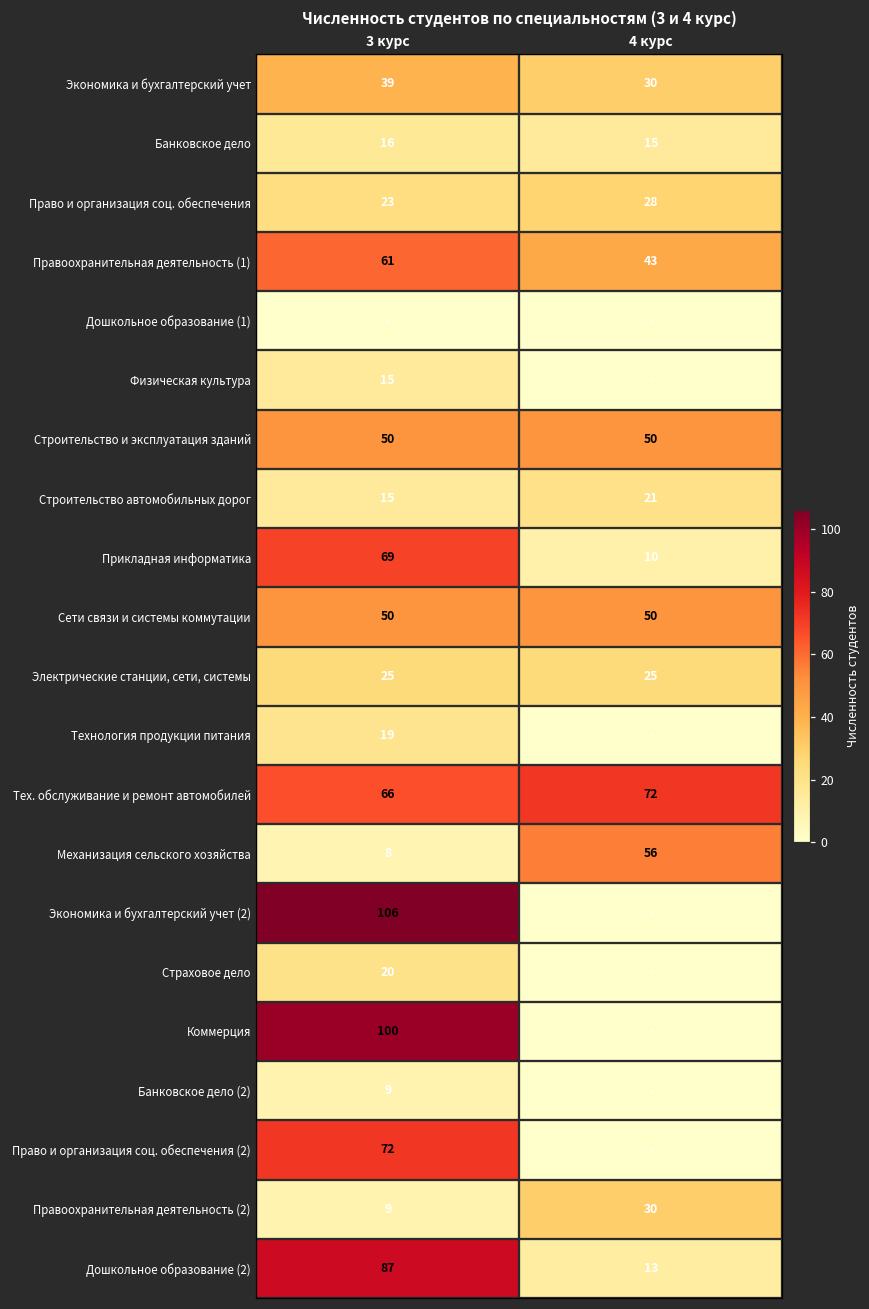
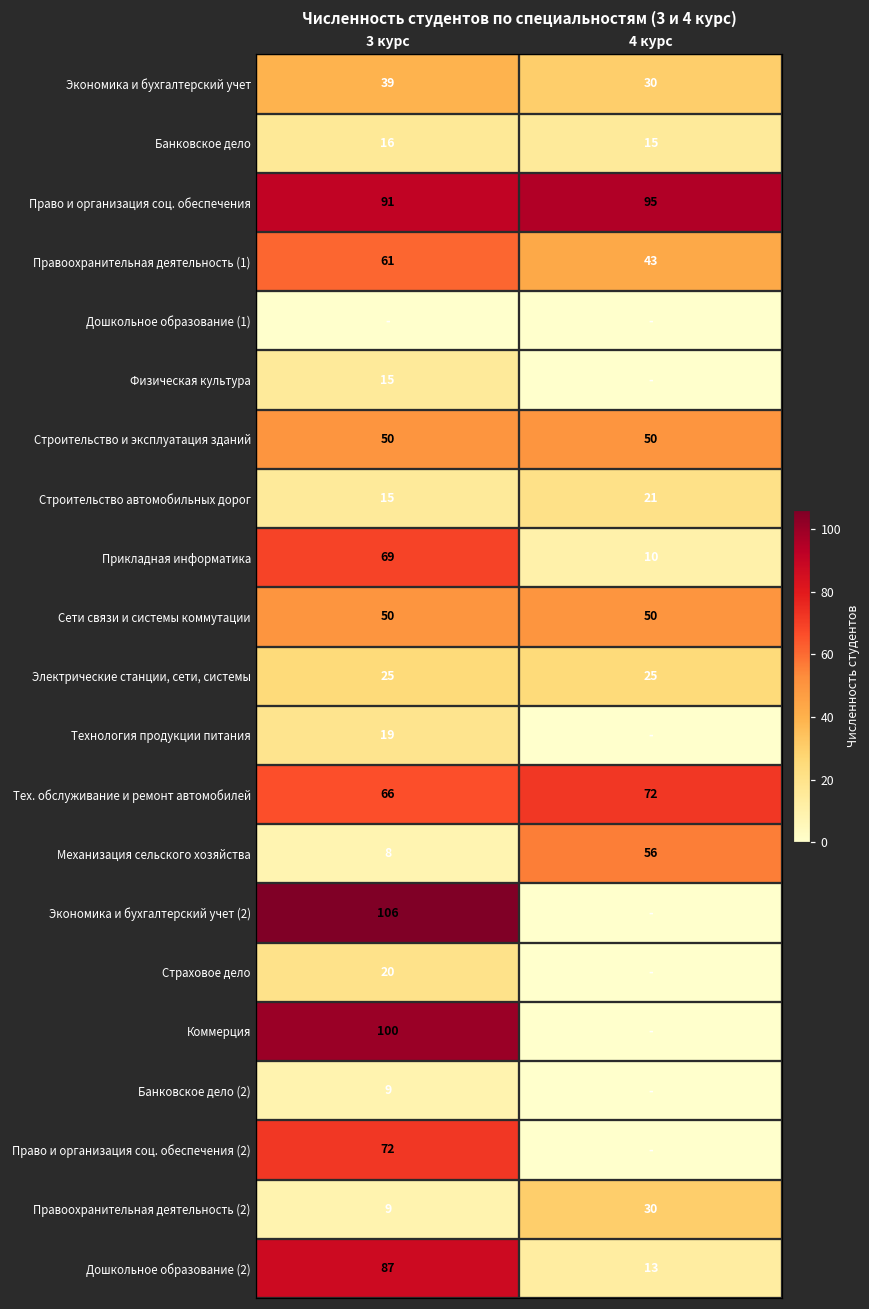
Право и организация соц. обеспечения, 3 курс: 23 -> 91
Право и организация соц. обеспечения, 4 курс: 28 -> 95
